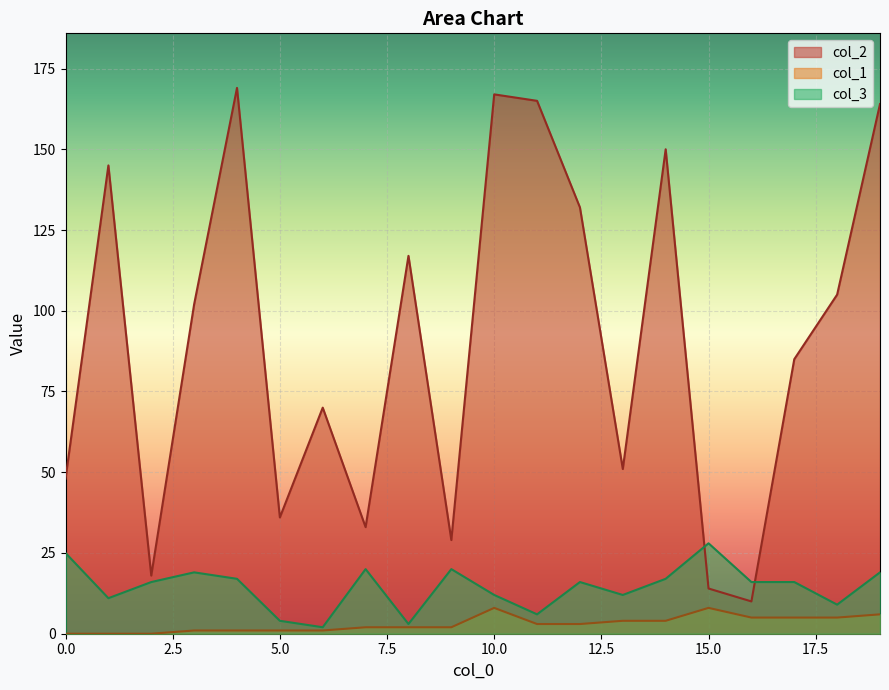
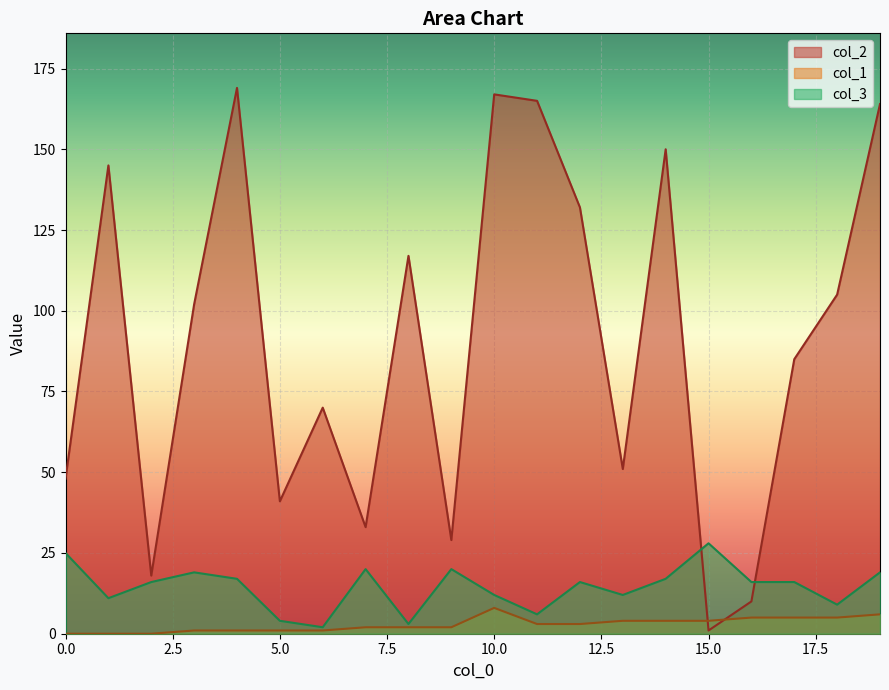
col_2, 5.0: 36 -> 41
col_2, 15.0: 14 -> 1
col_1, 15.0: 8 -> 4
